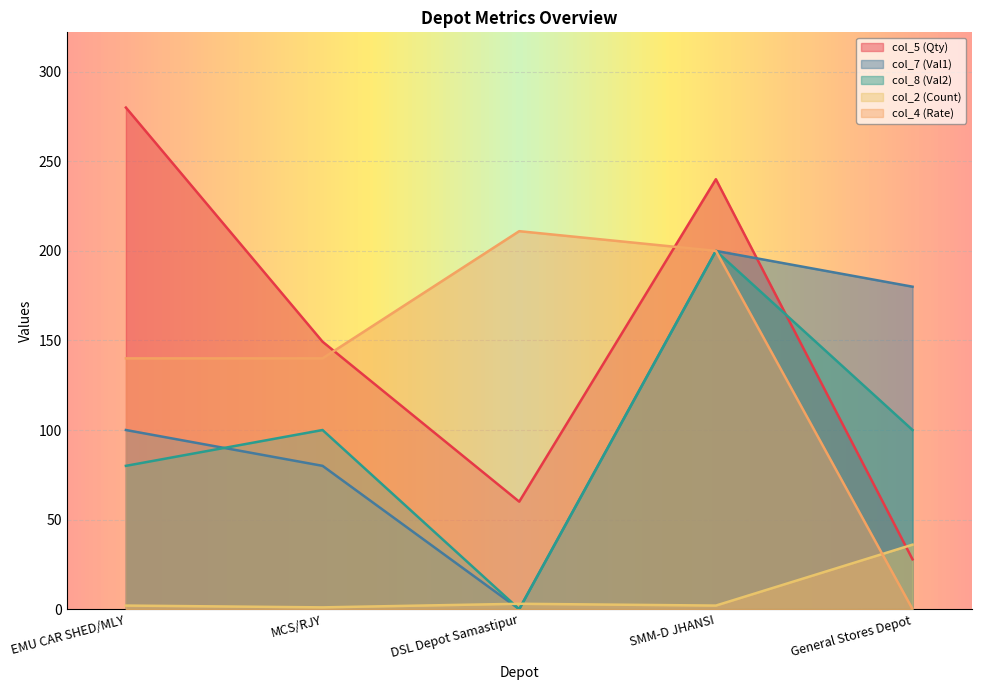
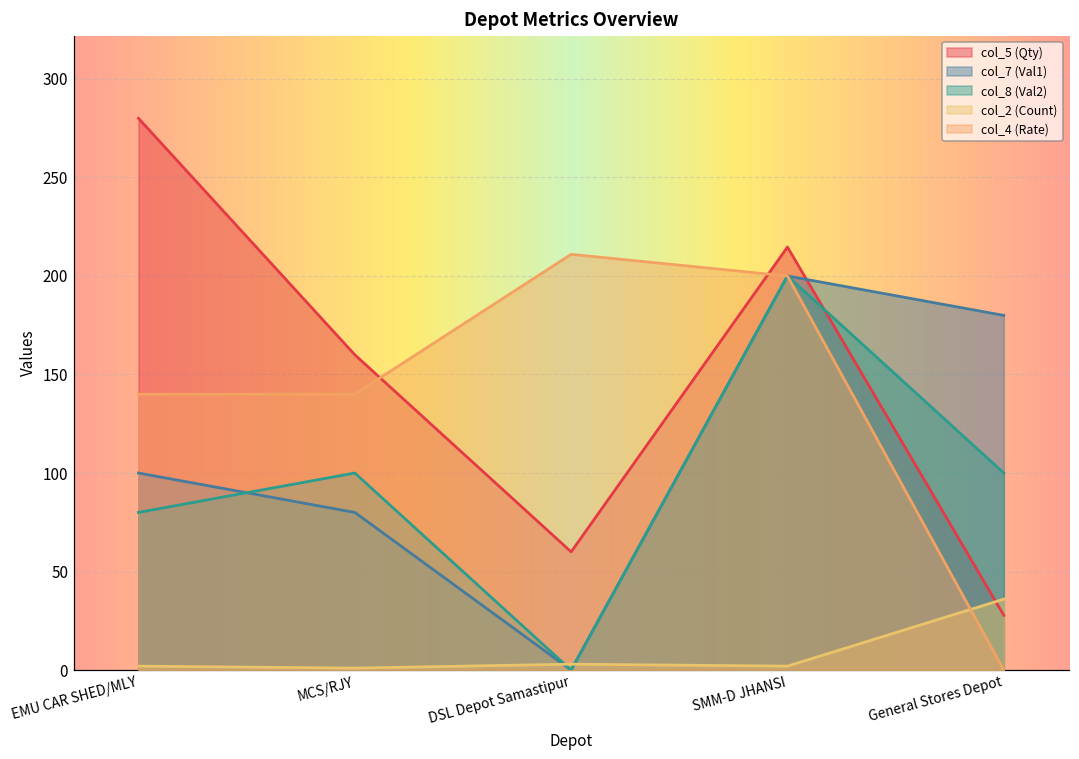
col_5 (Qty), MCS/RJY: 149 -> 160
col_5 (Qty), SMM-D JHANSI: 240 -> 215
